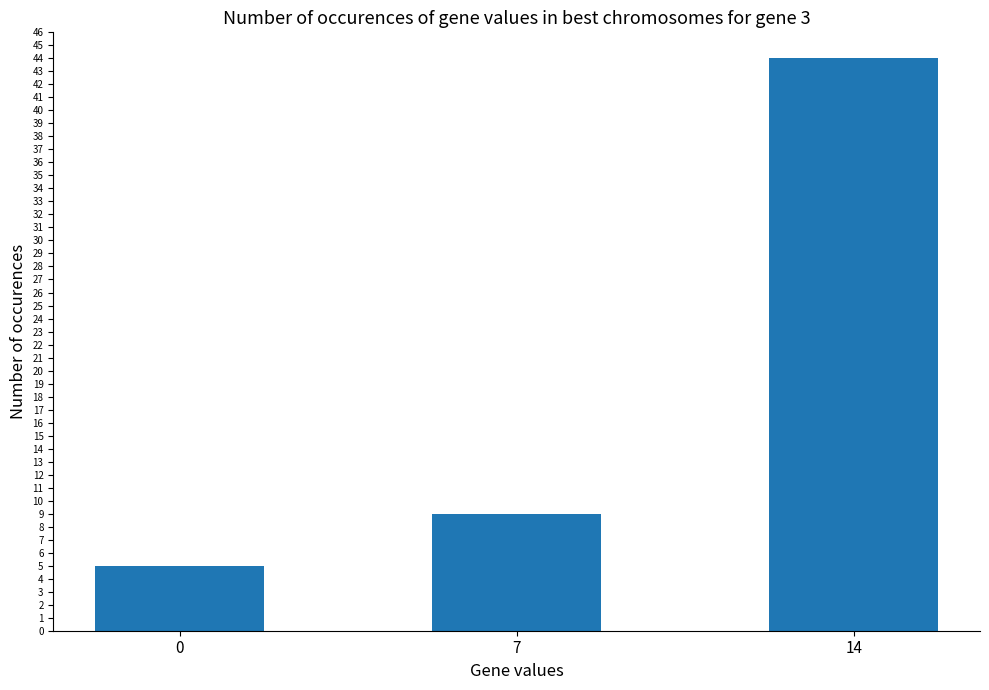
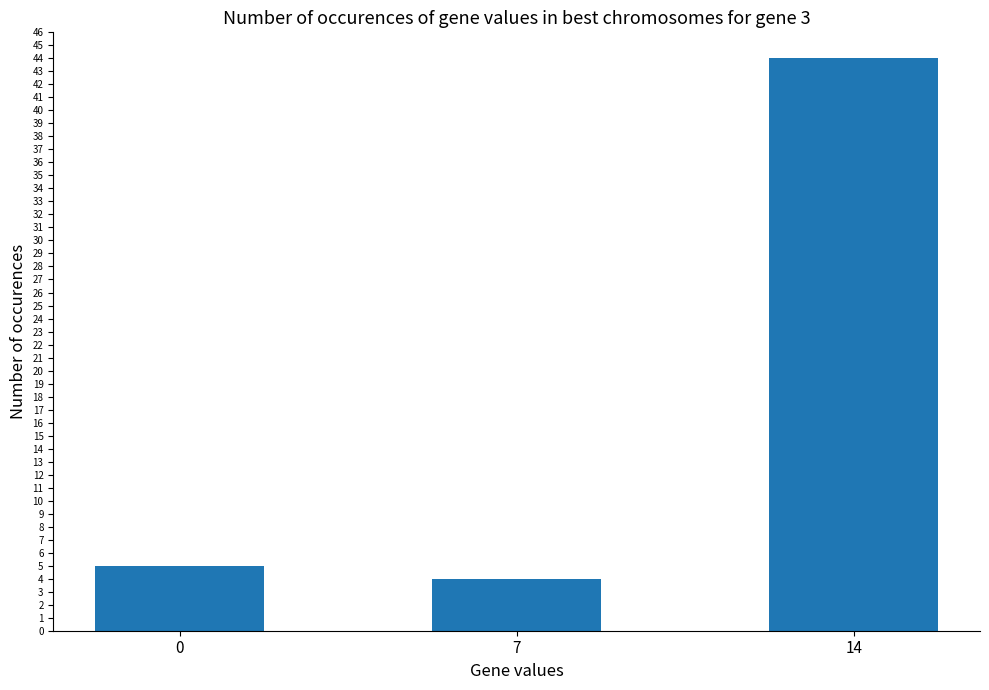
7: 9 -> 4
